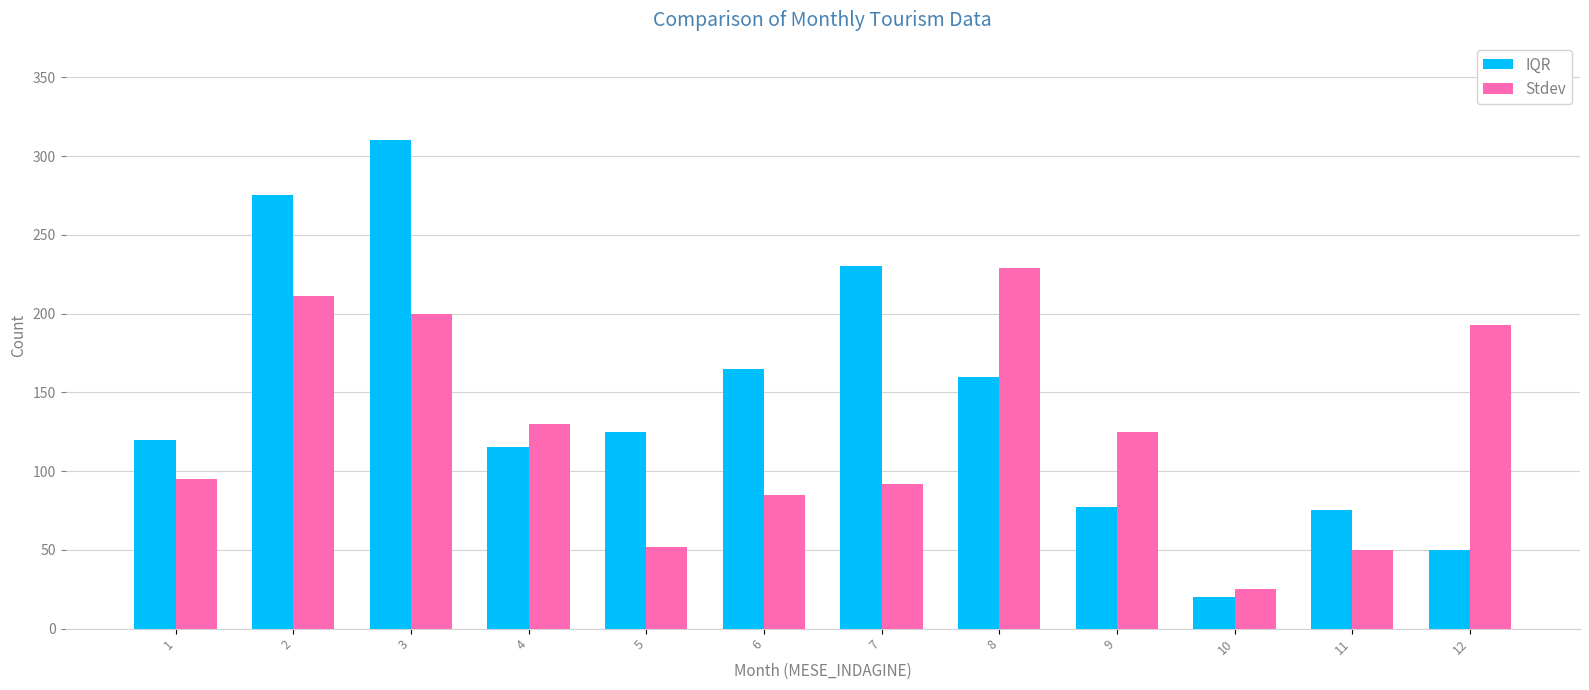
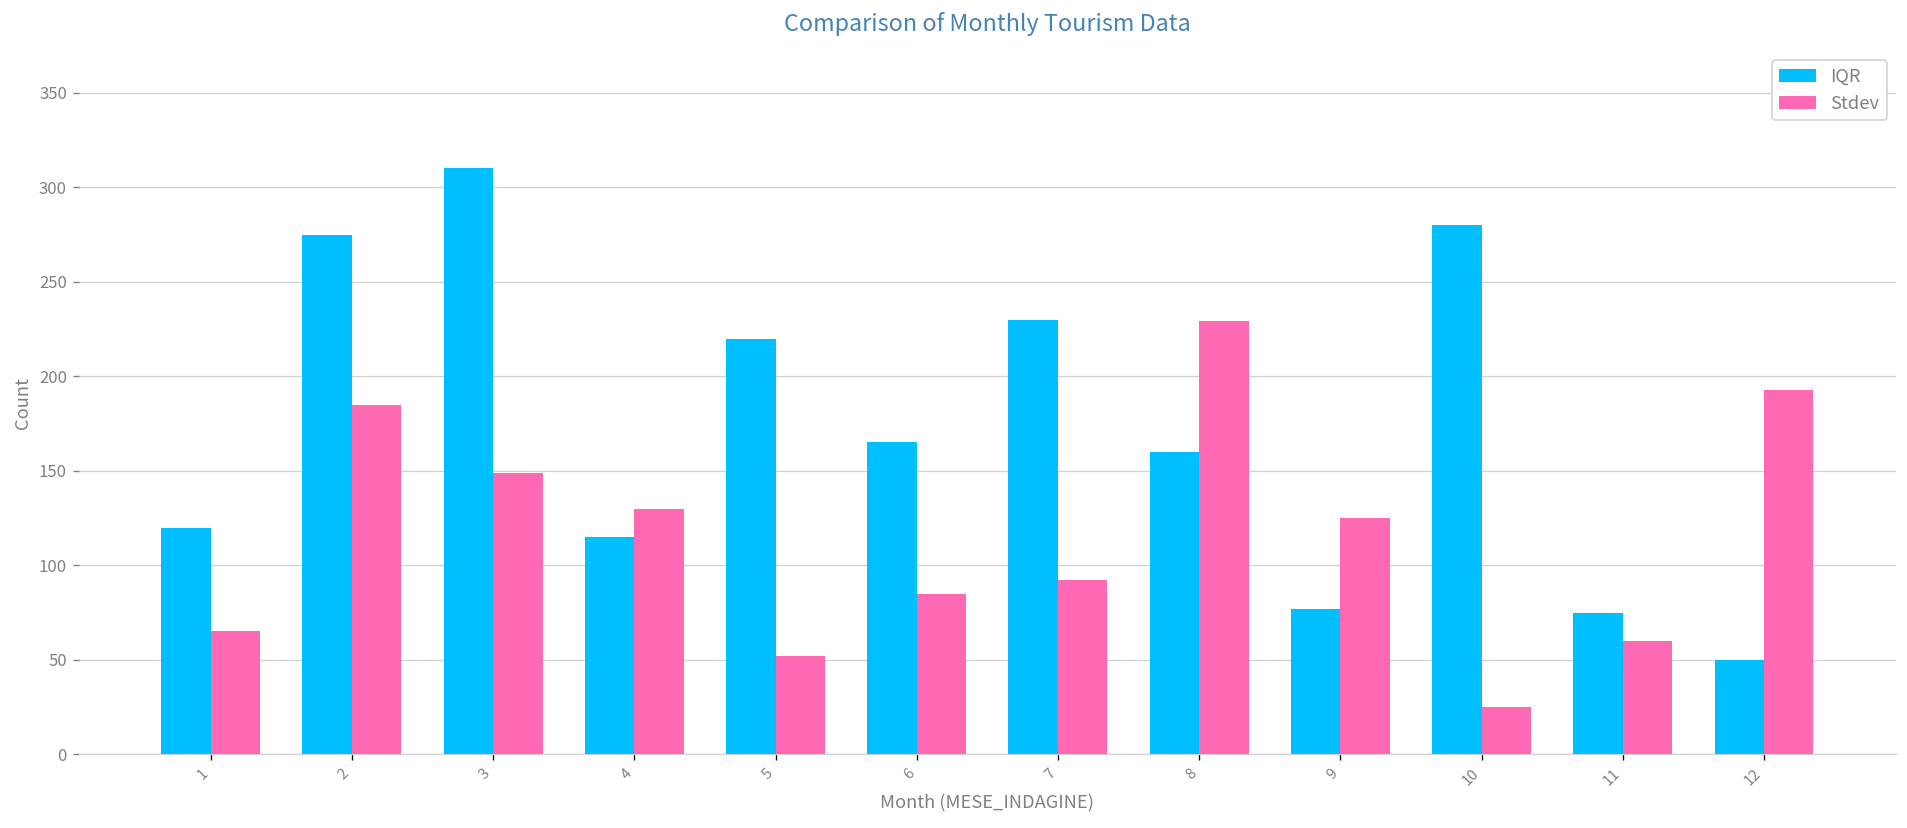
Stdev, 1: 95 -> 65
Stdev, 2: 211 -> 185
Stdev, 3: 200 -> 149
IQR, 5: 125 -> 220
IQR, 10: 20 -> 280
Stdev, 11: 50 -> 60
